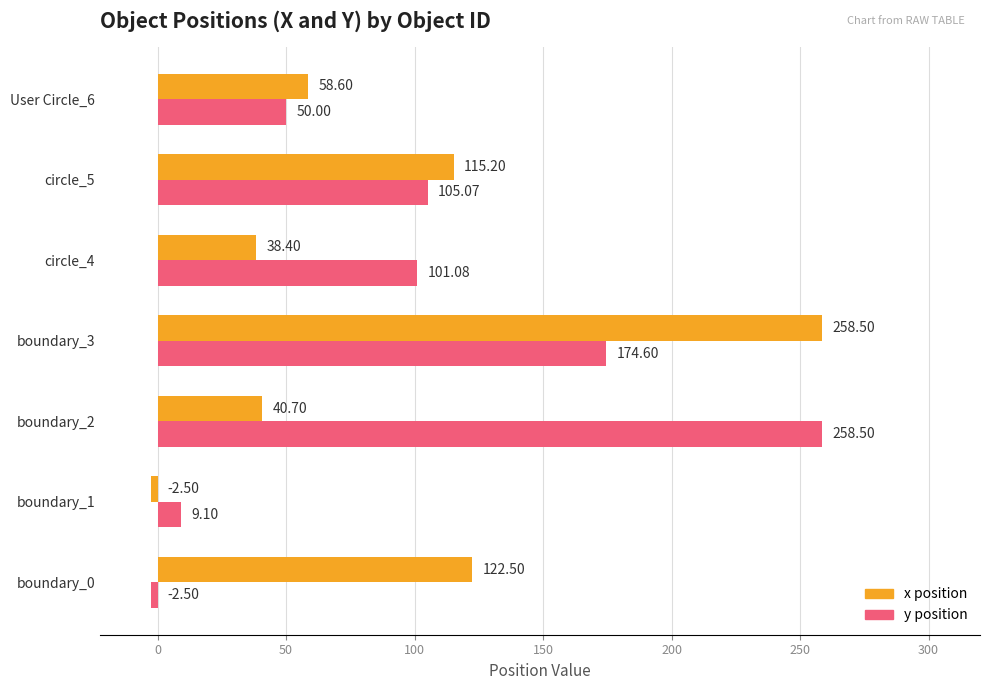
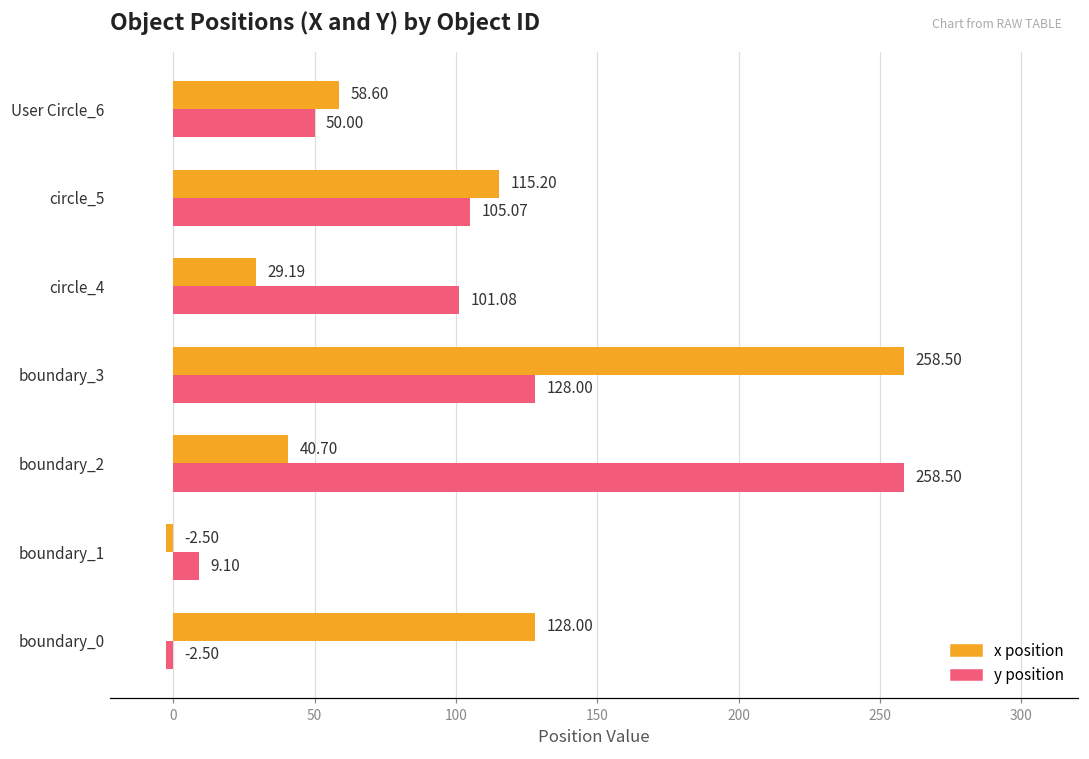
x position, circle_4: 38.40 -> 29.19
y position, boundary_3: 174.60 -> 128.00
x position, boundary_0: 122.50 -> 128.00
